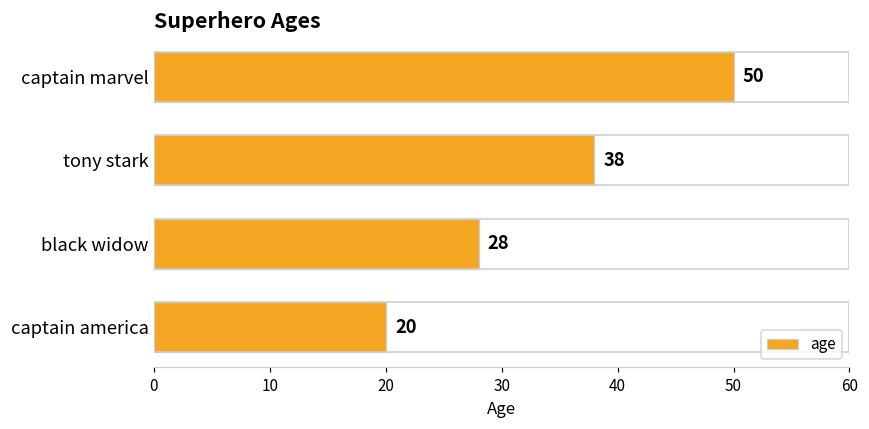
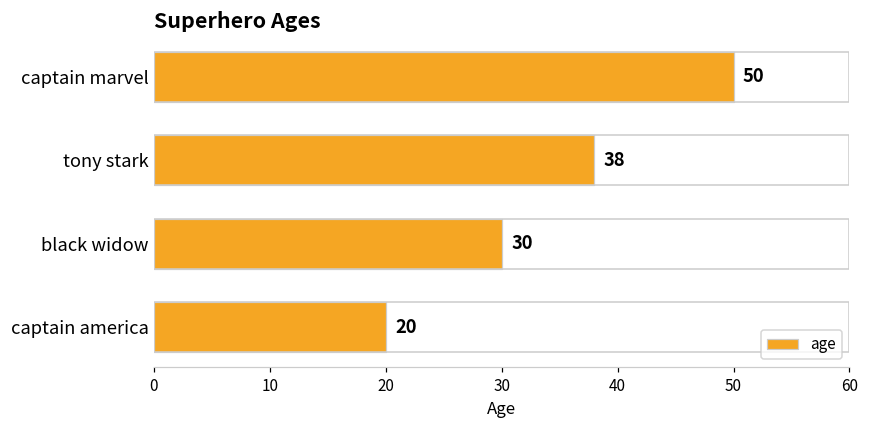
black widow: 28 -> 30
